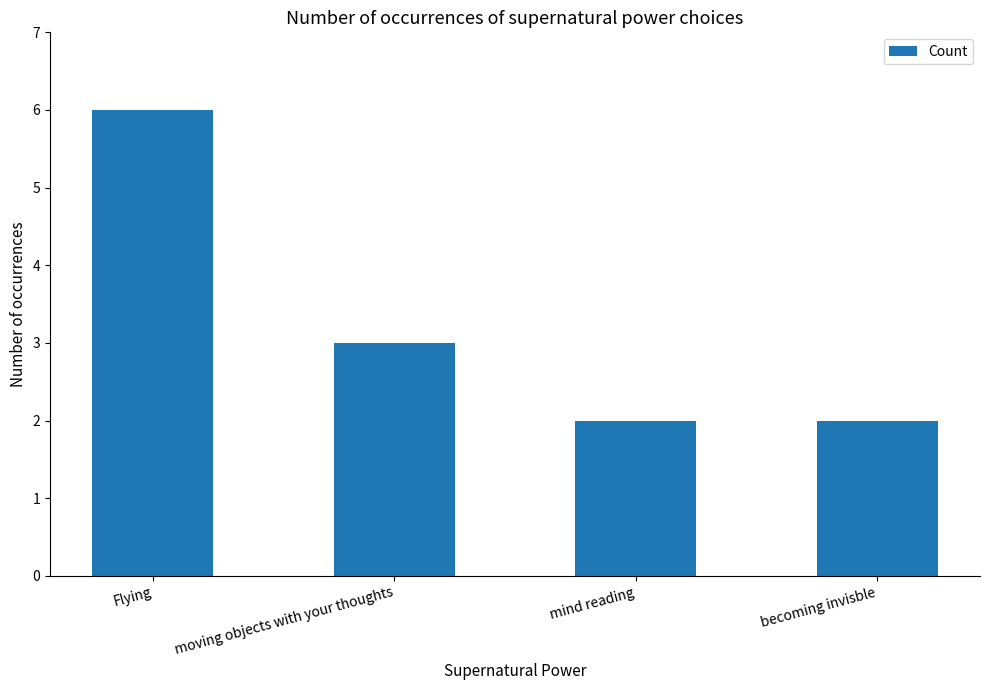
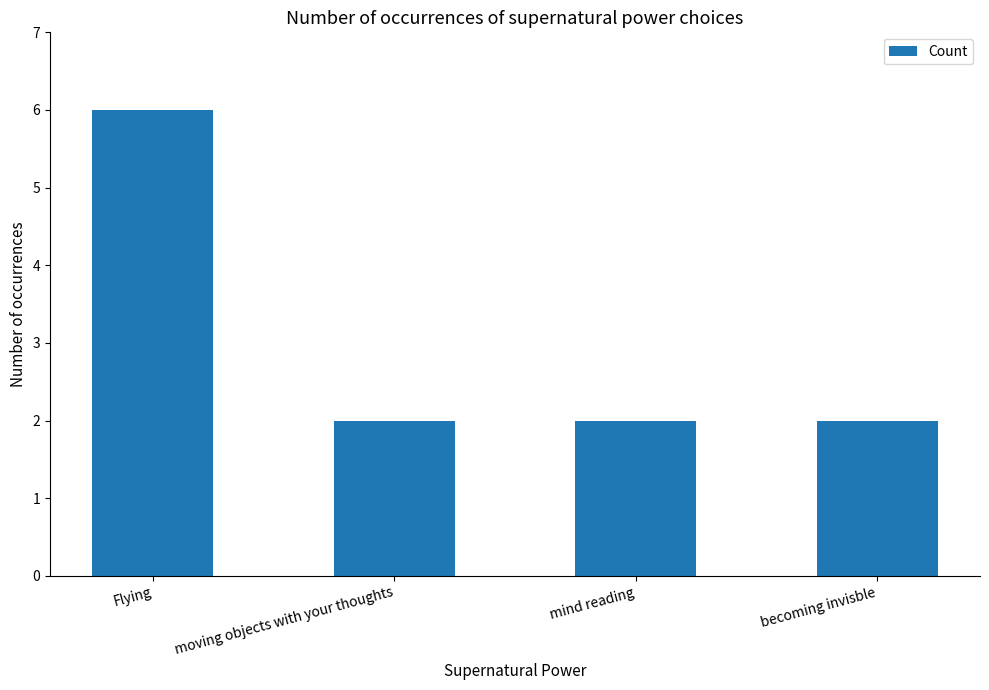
moving objects with your thoughts: 3 -> 2
